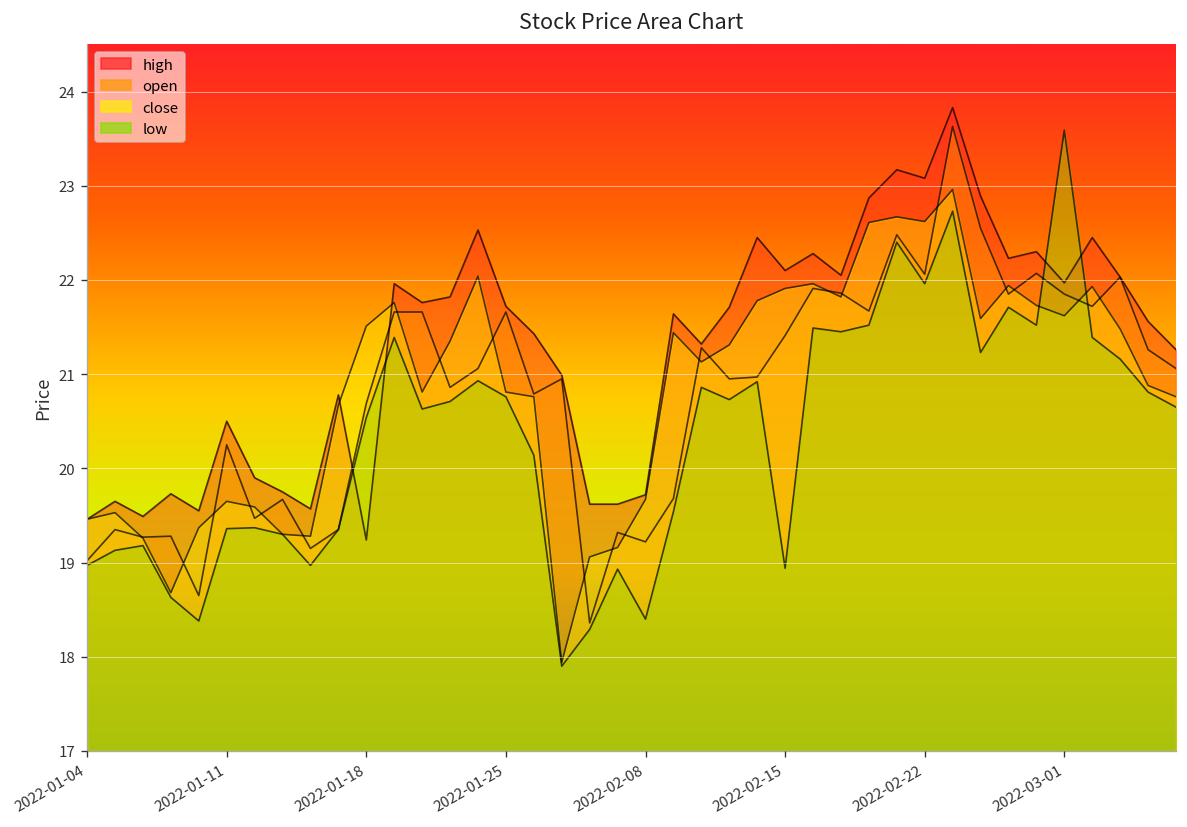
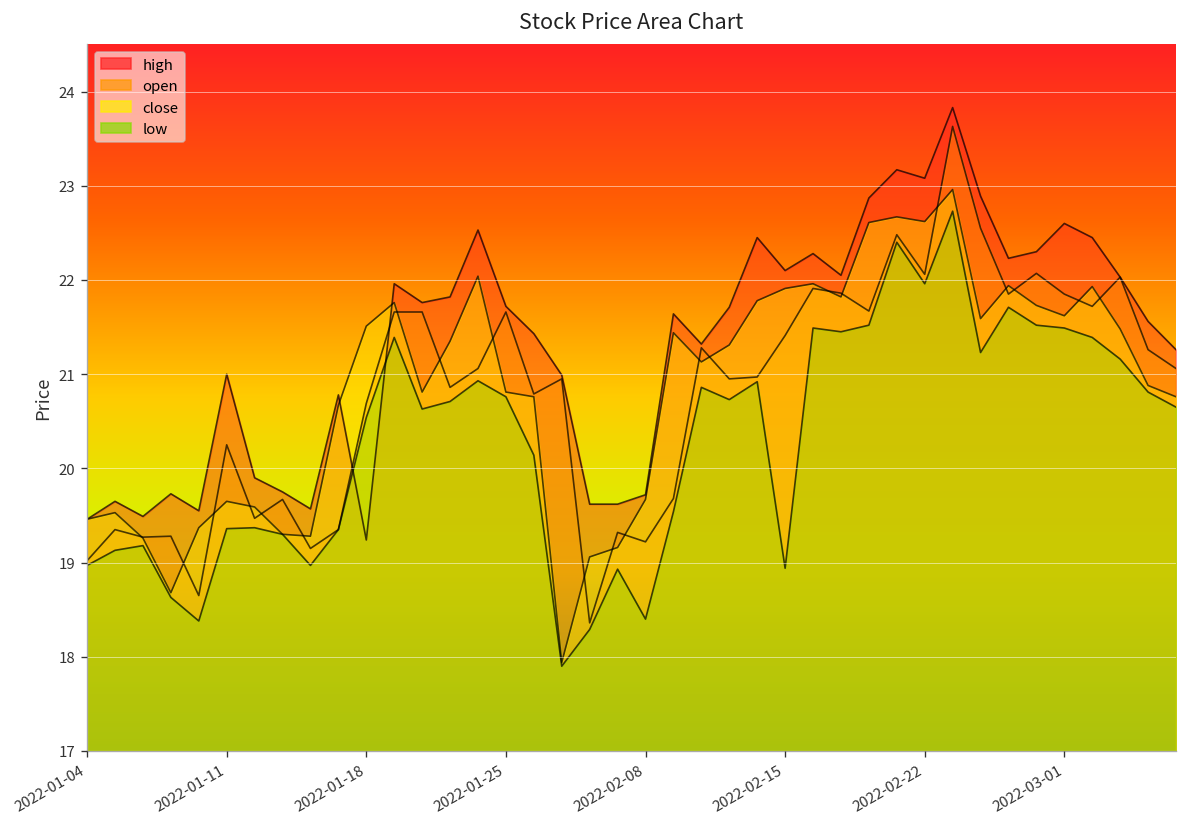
high, 2022-01-11: 20.5 -> 21.0
high, 2022-03-01: 22.0 -> 22.6
low, 2022-03-01: 23.6 -> 21.5
